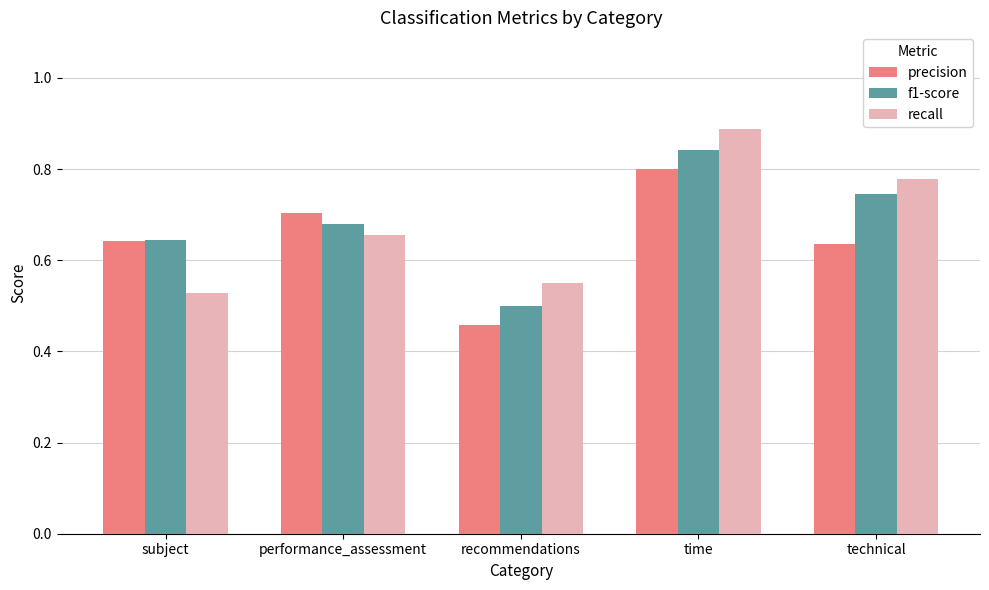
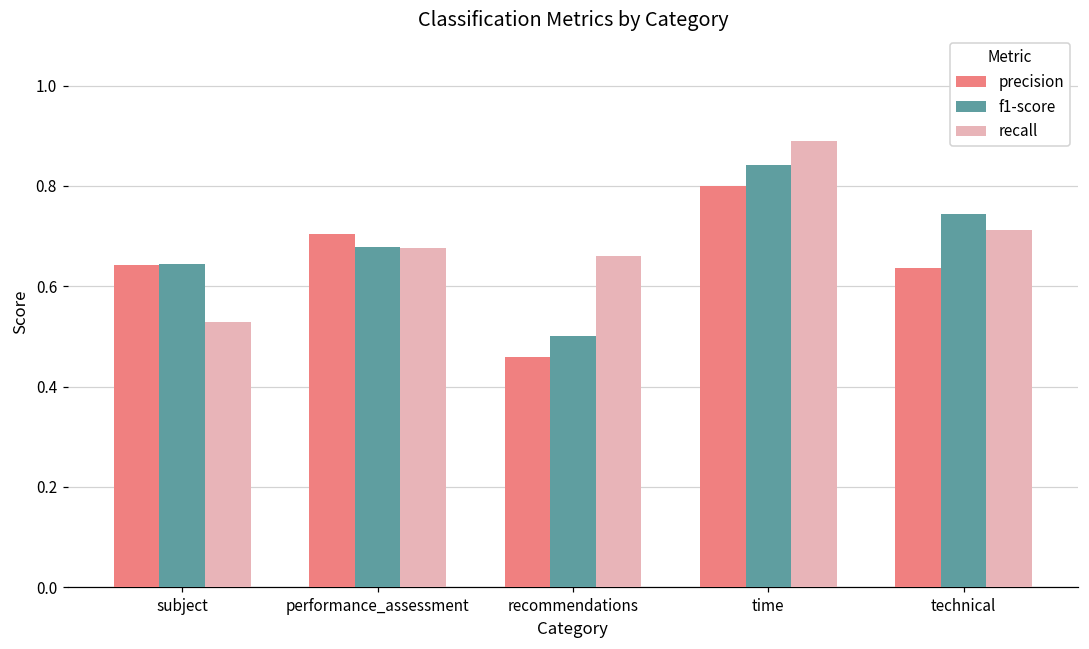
recall, performance_assessment: 0.66 -> 0.68
recall, recommendations: 0.55 -> 0.66
recall, technical: 0.78 -> 0.71
